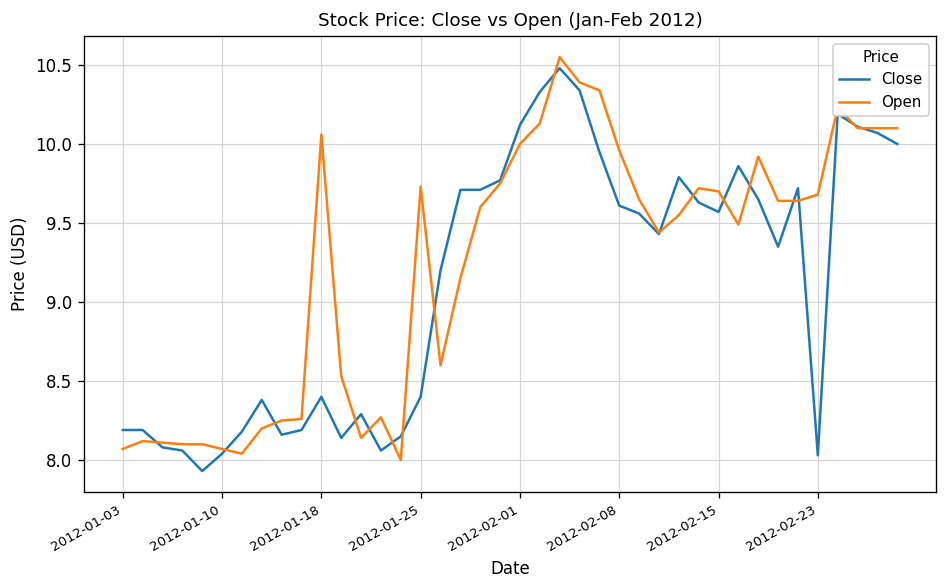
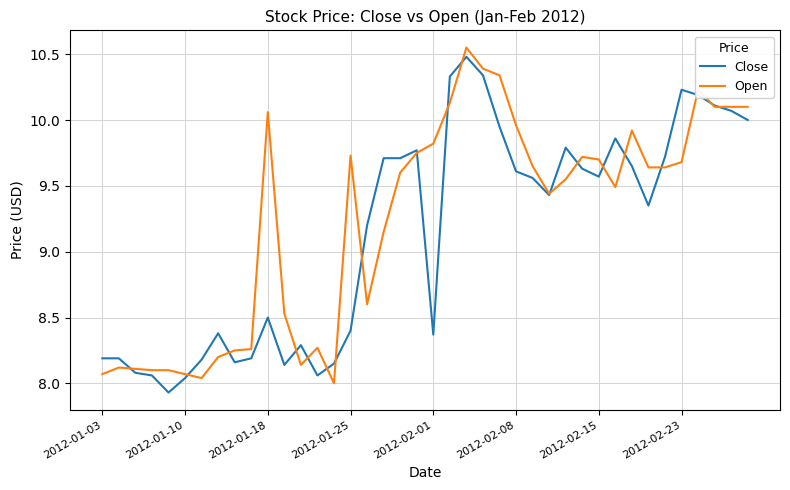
Close, 2012-01-18: 8.4 -> 8.5
Close, 2012-02-01: 10.12 -> 8.37
Open, 2012-02-01: 10.00 -> 9.82
Close, 2012-02-23: 8.03 -> 10.23
